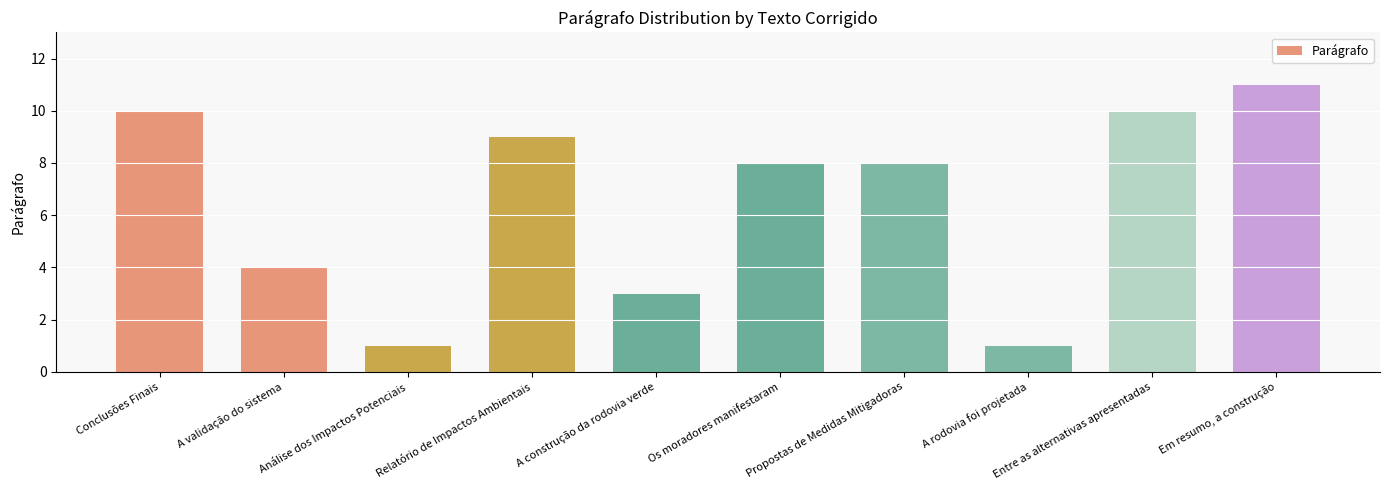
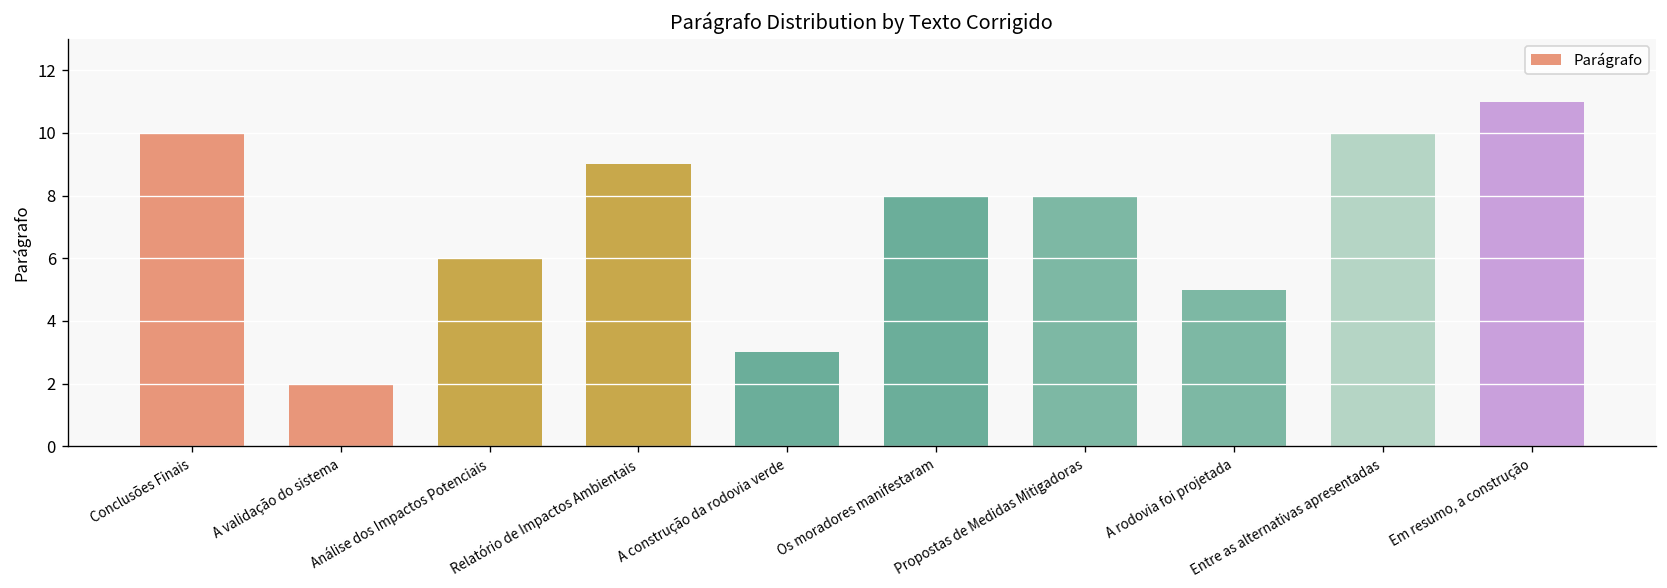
A validação do sistema: 4 -> 2
Análise dos Impactos Potenciais: 1 -> 6
A rodovia foi projetada: 1 -> 5
